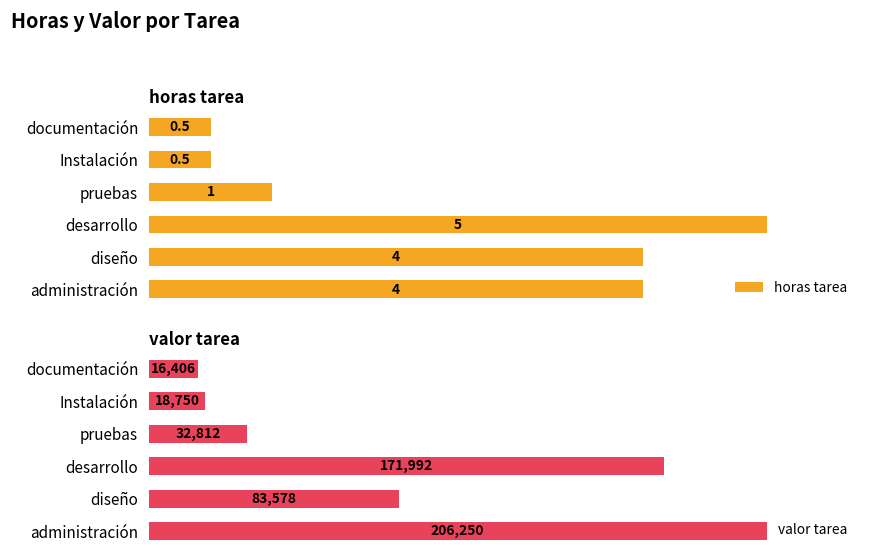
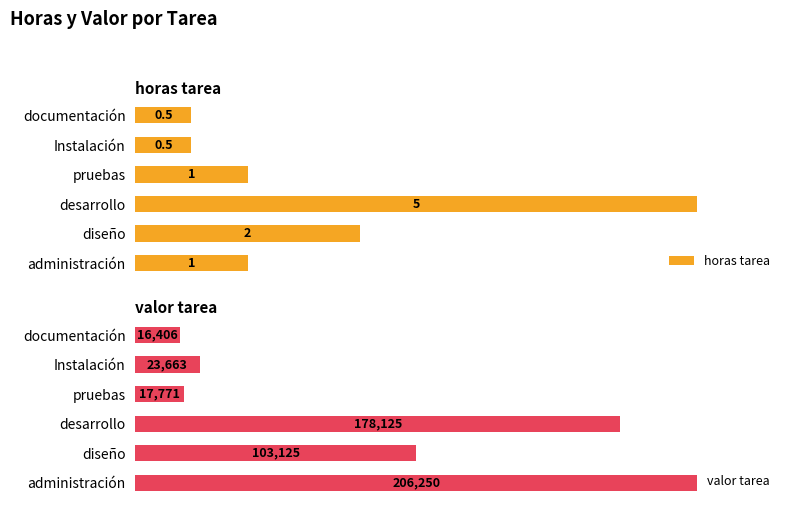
horas tarea, diseño: 4 -> 2
horas tarea, administración: 4 -> 1
valor tarea, Instalación: 18,750 -> 23,663
valor tarea, pruebas: 32,812 -> 17,771
valor tarea, desarrollo: 171,992 -> 178,125
valor tarea, diseño: 83,578 -> 103,125
